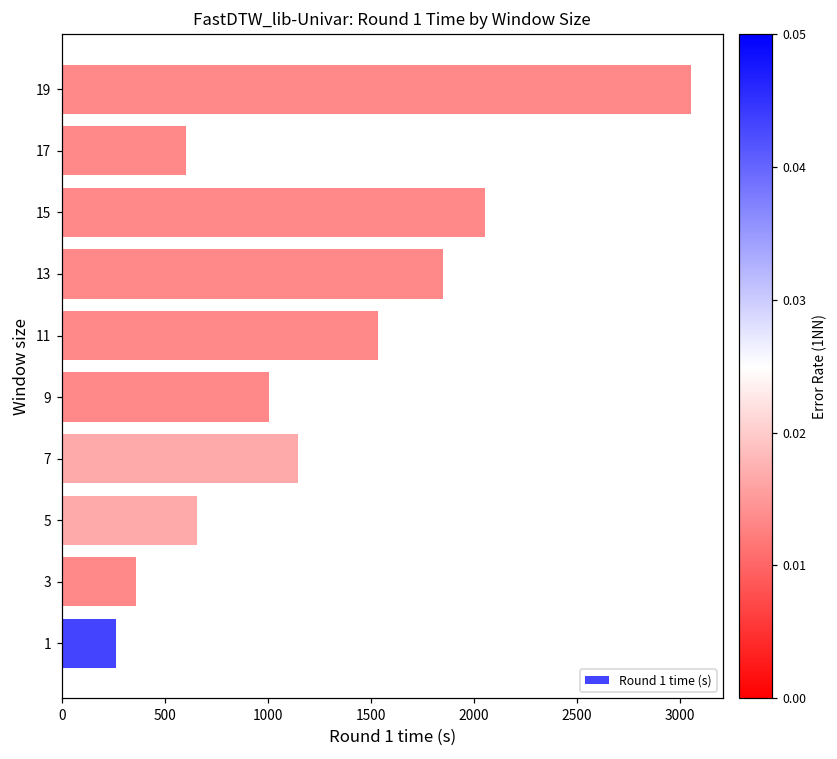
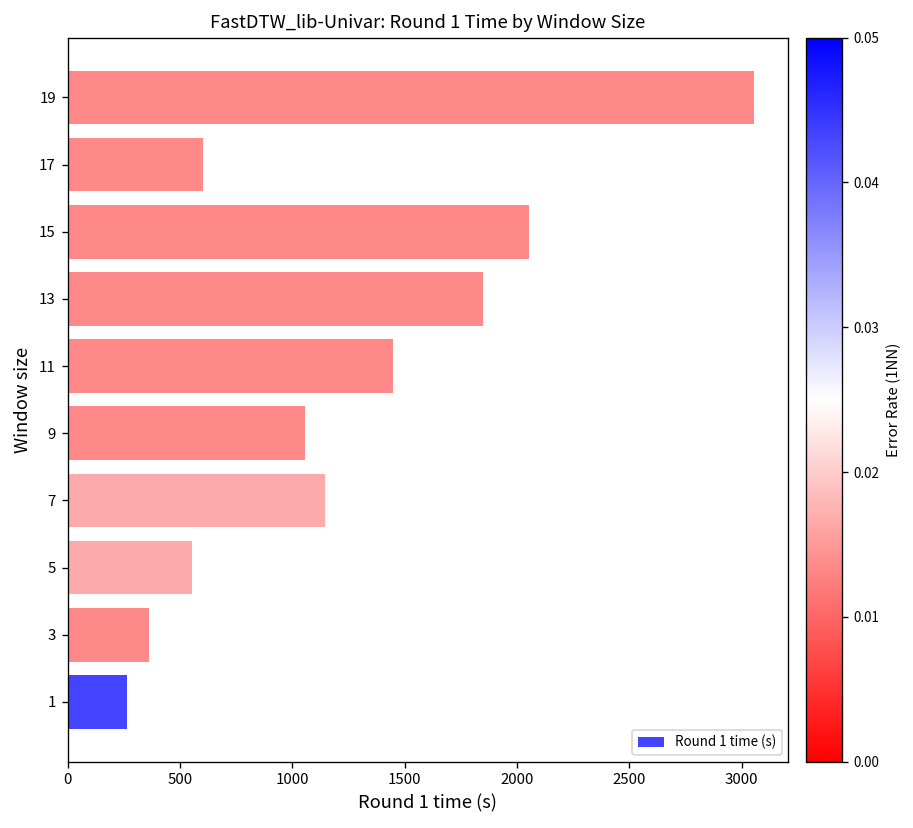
11: 1540 -> 1450
9: 1000 -> 1060
5: 660 -> 550
